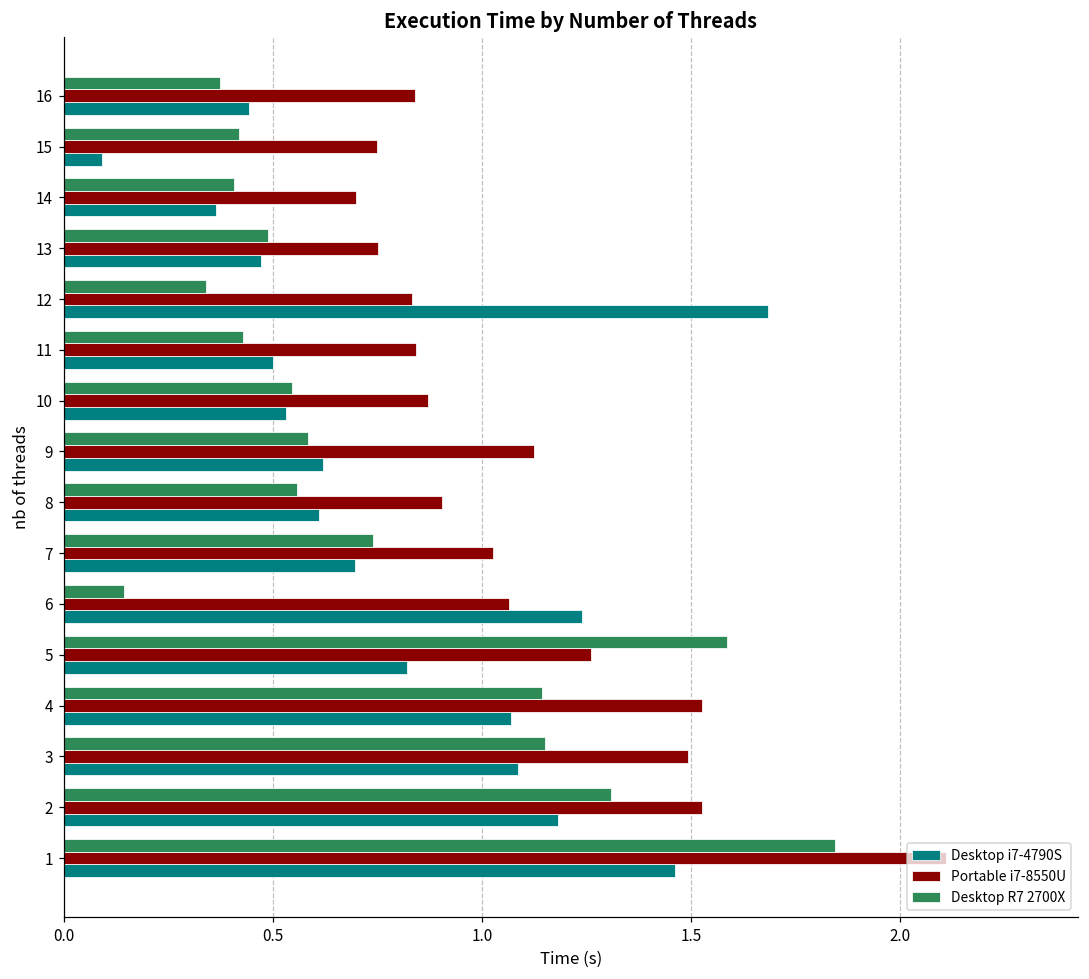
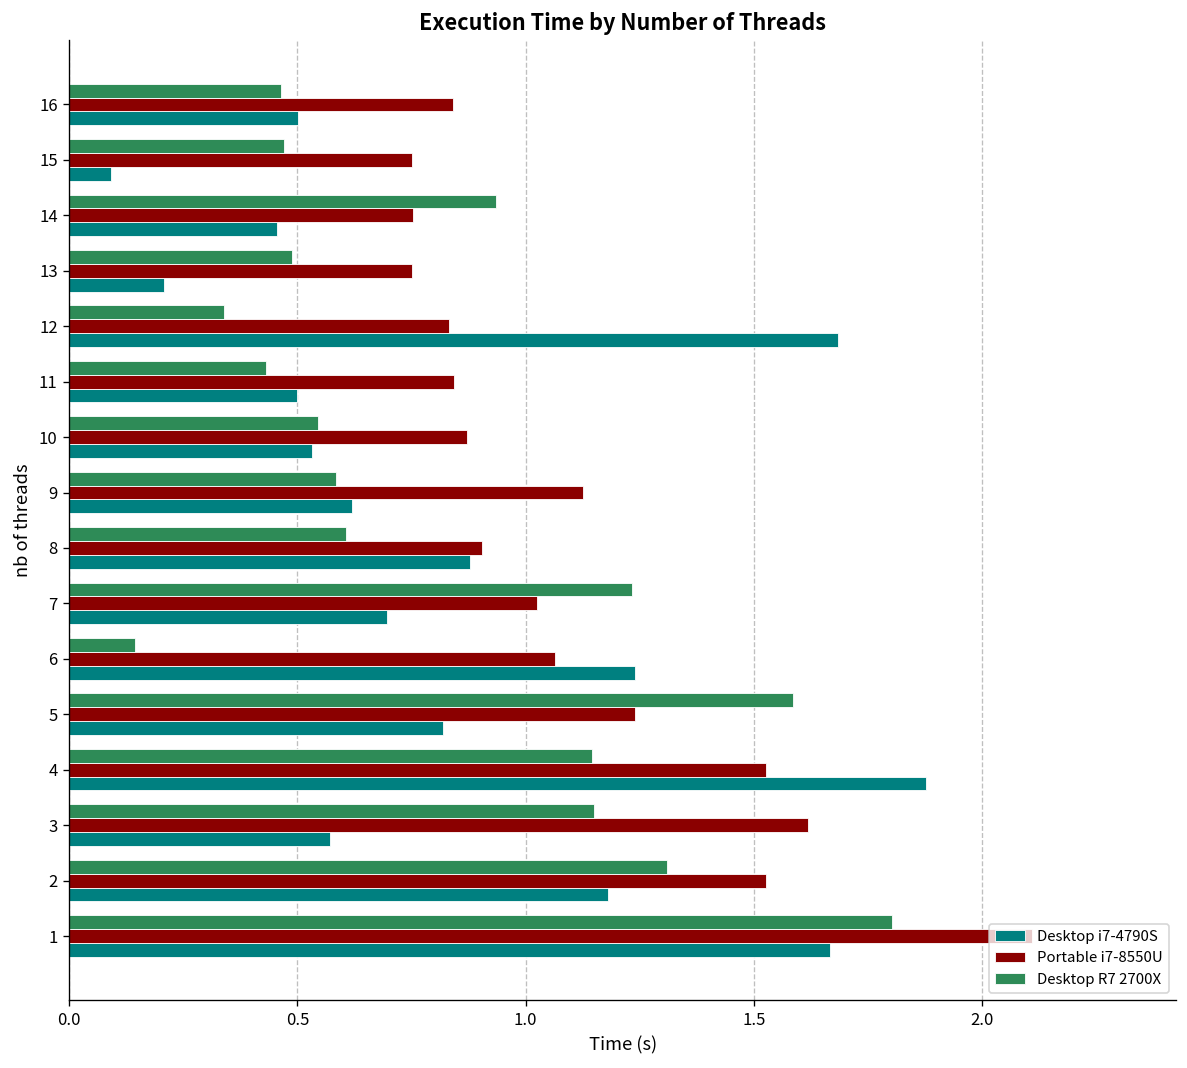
Desktop R7 2700X, 16: 0.37 -> 0.46
Desktop i7-4790S, 16: 0.44 -> 0.50
Desktop R7 2700X, 15: 0.42 -> 0.47
Desktop R7 2700X, 14: 0.41 -> 0.94
Portable i7-8550U, 14: 0.70 -> 0.75
Desktop i7-4790S, 14: 0.37 -> 0.46
Desktop i7-4790S, 13: 0.47 -> 0.21
Desktop R7 2700X, 8: 0.56 -> 0.61
Desktop i7-4790S, 8: 0.61 -> 0.88
Desktop R7 2700X, 7: 0.74 -> 1.23
Portable i7-8550U, 5: 1.26 -> 1.24
Desktop i7-4790S, 4: 1.07 -> 1.88
Portable i7-8550U, 3: 1.49 -> 1.62
Desktop i7-4790S, 3: 1.09 -> 0.57
Desktop R7 2700X, 1: 1.84 -> 1.80
Desktop i7-4790S, 1: 1.46 -> 1.67
